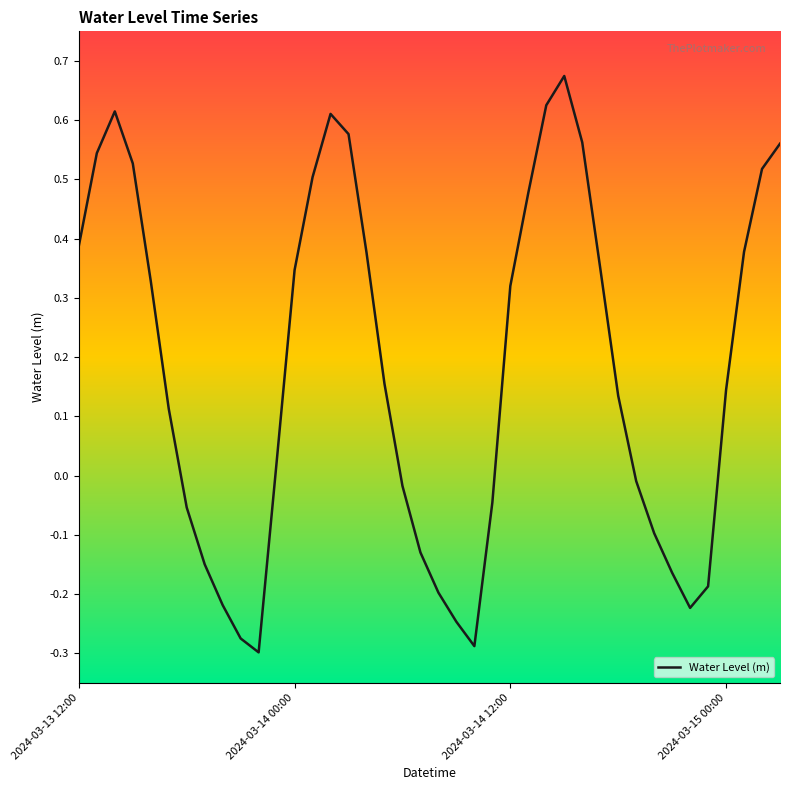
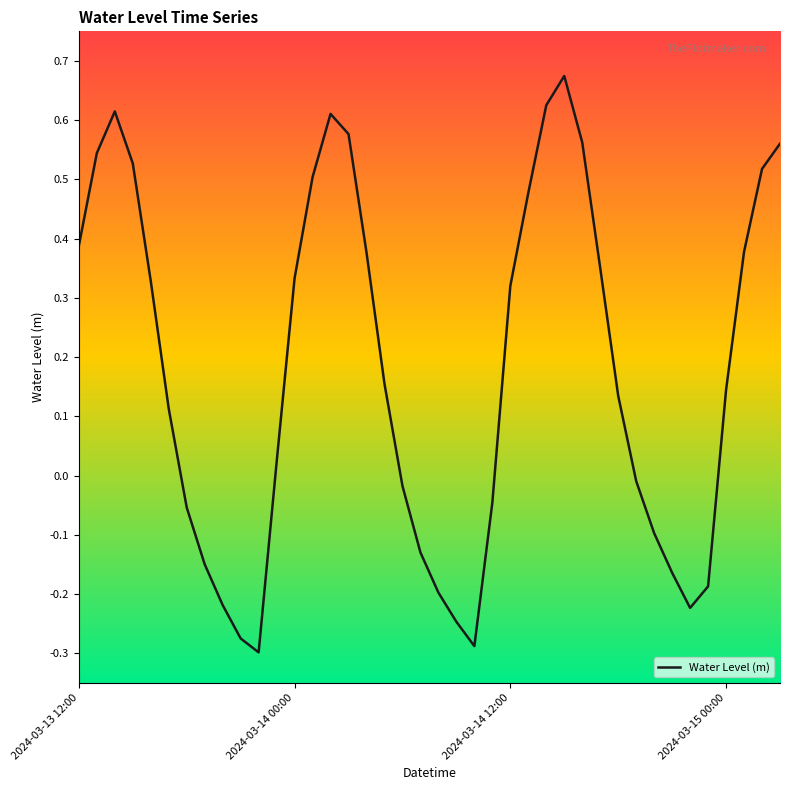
2024-03-14 00:00: 0.35 -> 0.33
